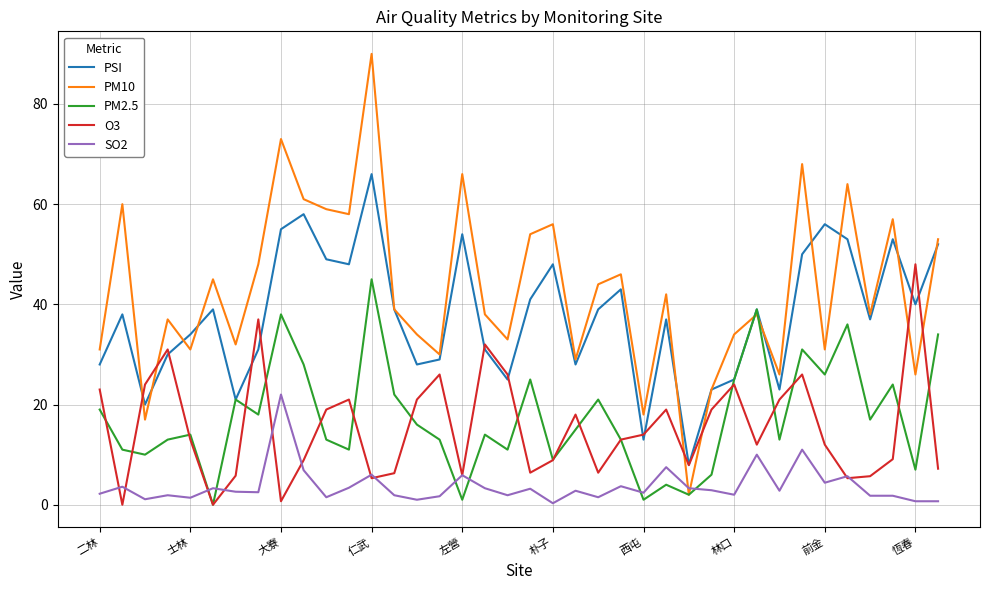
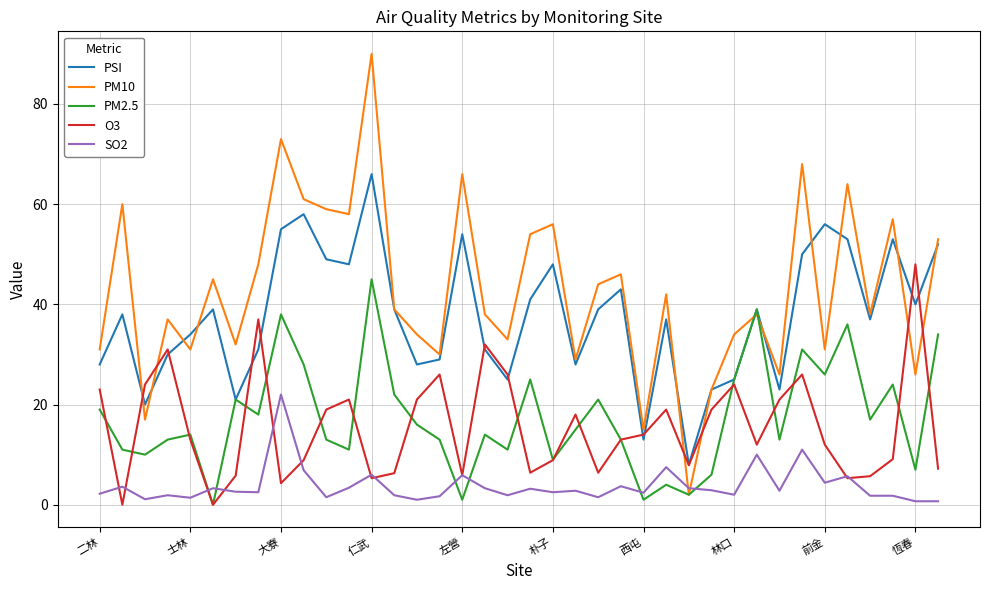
O3, 大寮: 1 -> 4
SO2, 朴子: 0 -> 3
PM10, 西屯: 18 -> 15
